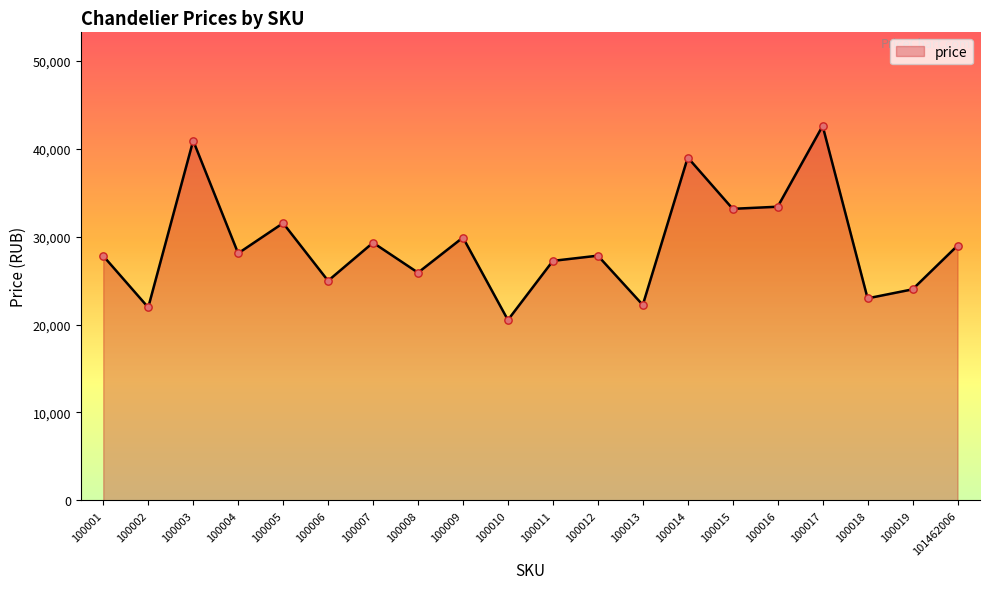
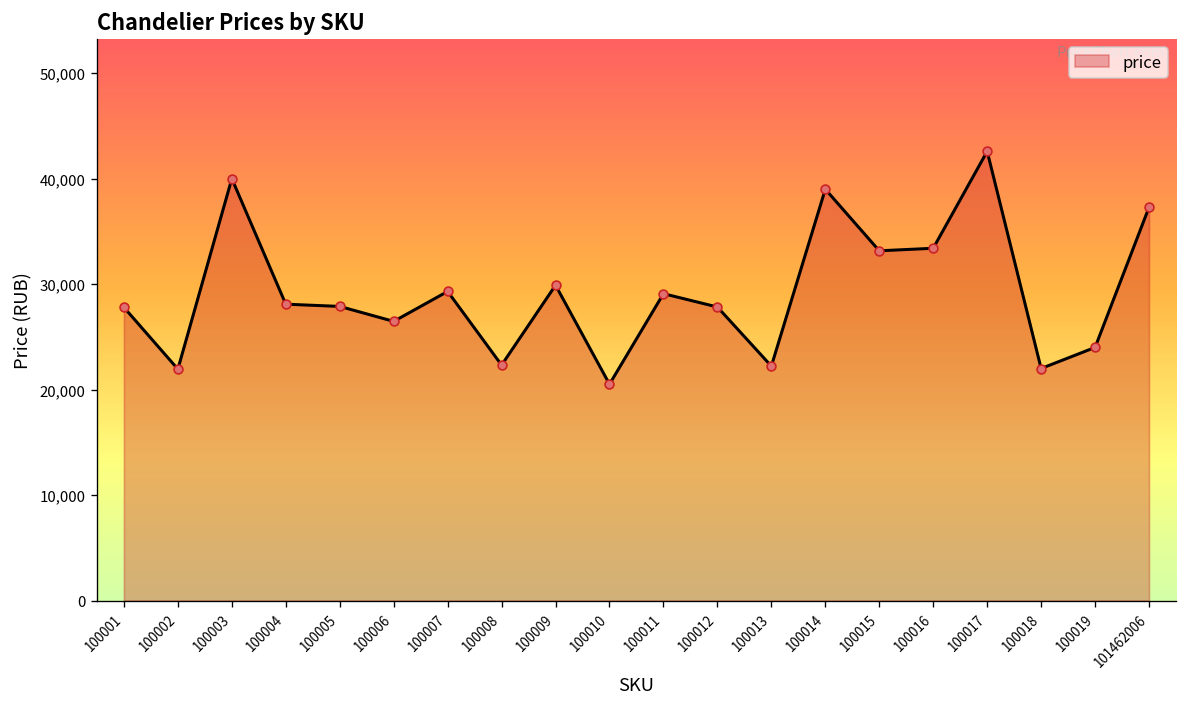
100003: 41,000 -> 40,000
100005: 32,000 -> 28,000
100006: 25,000 -> 26,000
100008: 26,000 -> 22,000
100011: 27,000 -> 29,000
100018: 23,000 -> 22,000
101462006: 29,000 -> 37,000
